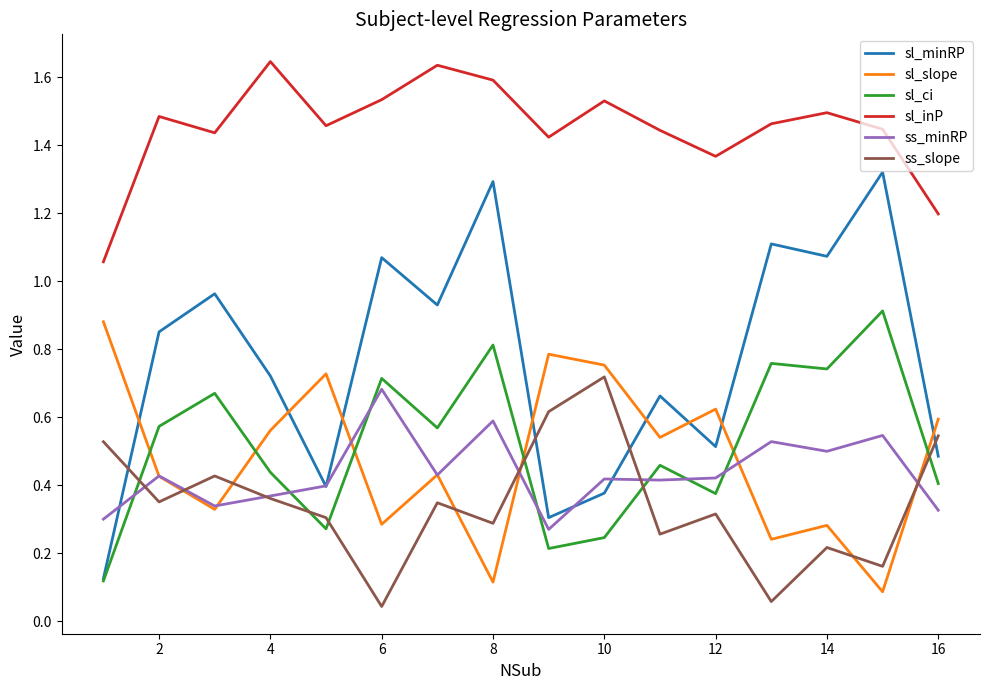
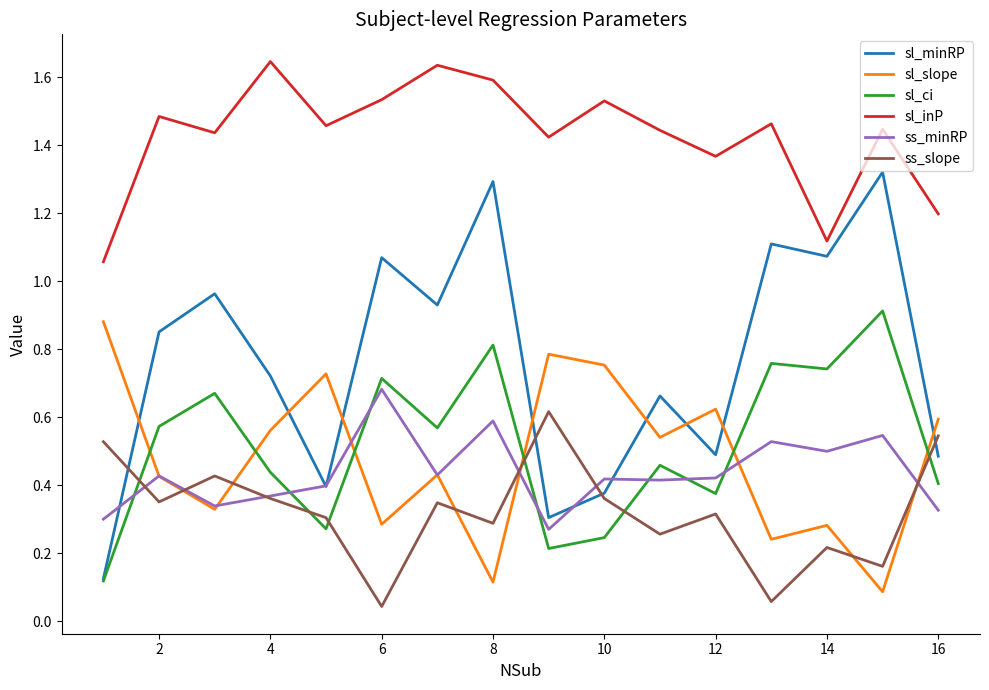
ss_slope, 10: 0.72 -> 0.36
sl_minRP, 12: 0.51 -> 0.49
sl_inP, 14: 1.50 -> 1.12
